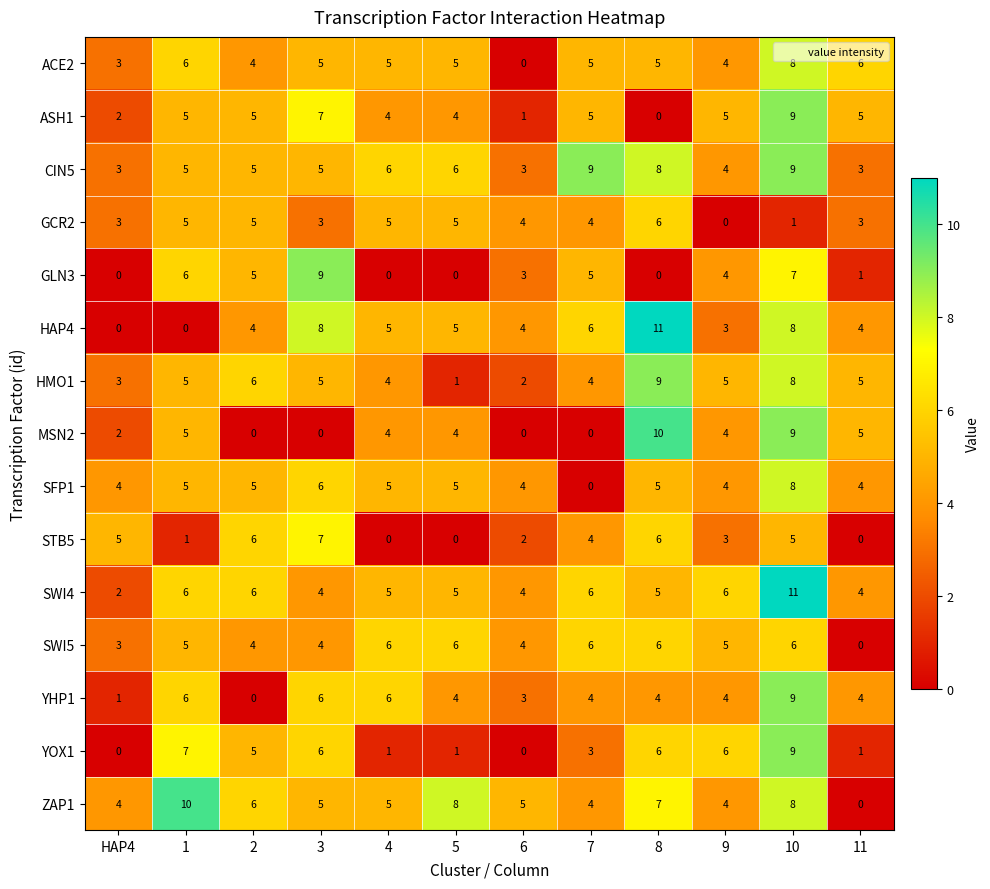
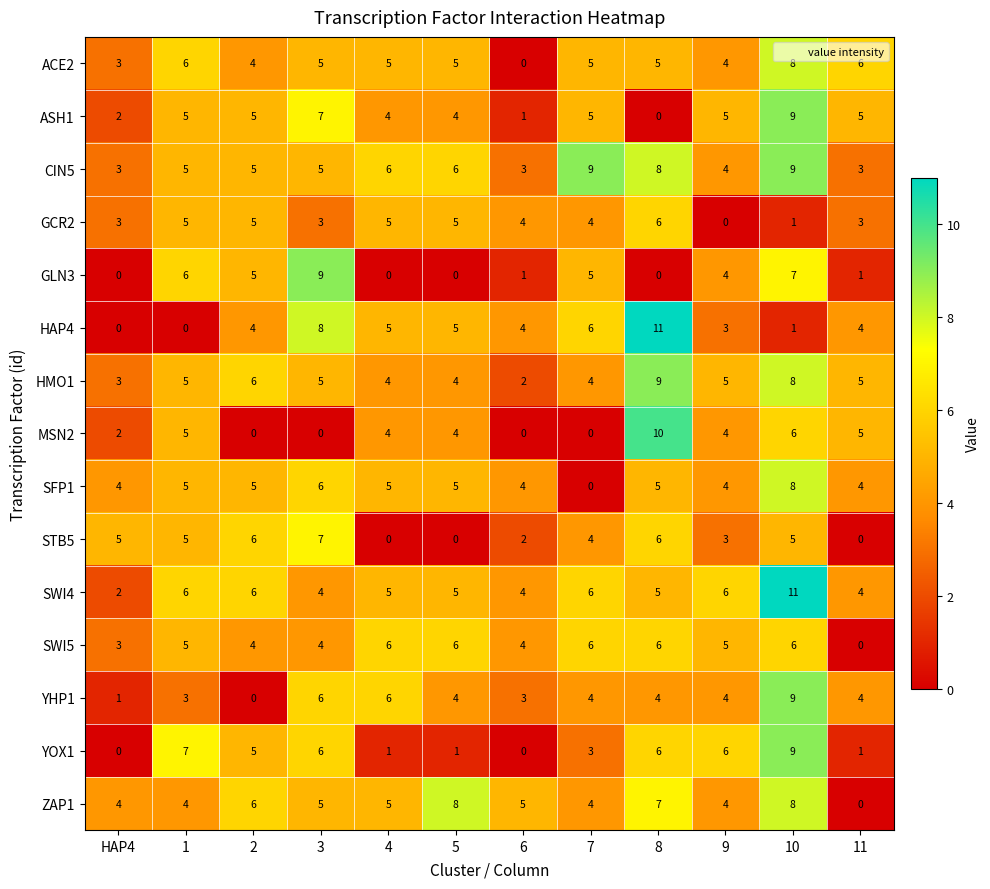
GLN3, 6: 3 -> 1
HAP4, 10: 8 -> 1
HMO1, 5: 1 -> 4
MSN2, 10: 9 -> 6
STB5, 1: 1 -> 5
YHP1, 1: 6 -> 3
ZAP1, 1: 10 -> 4
